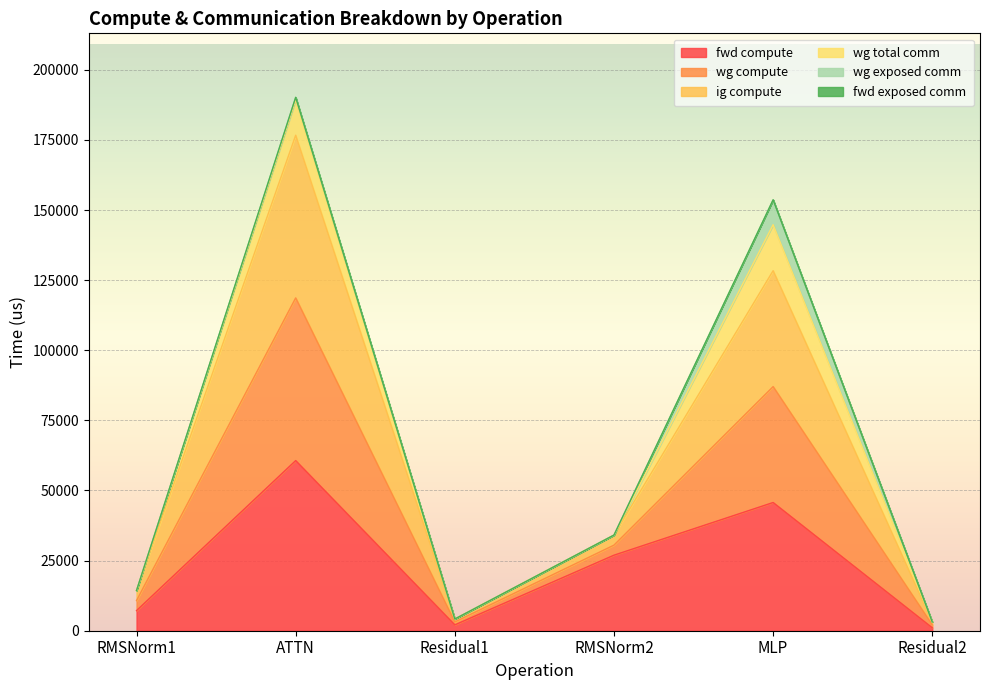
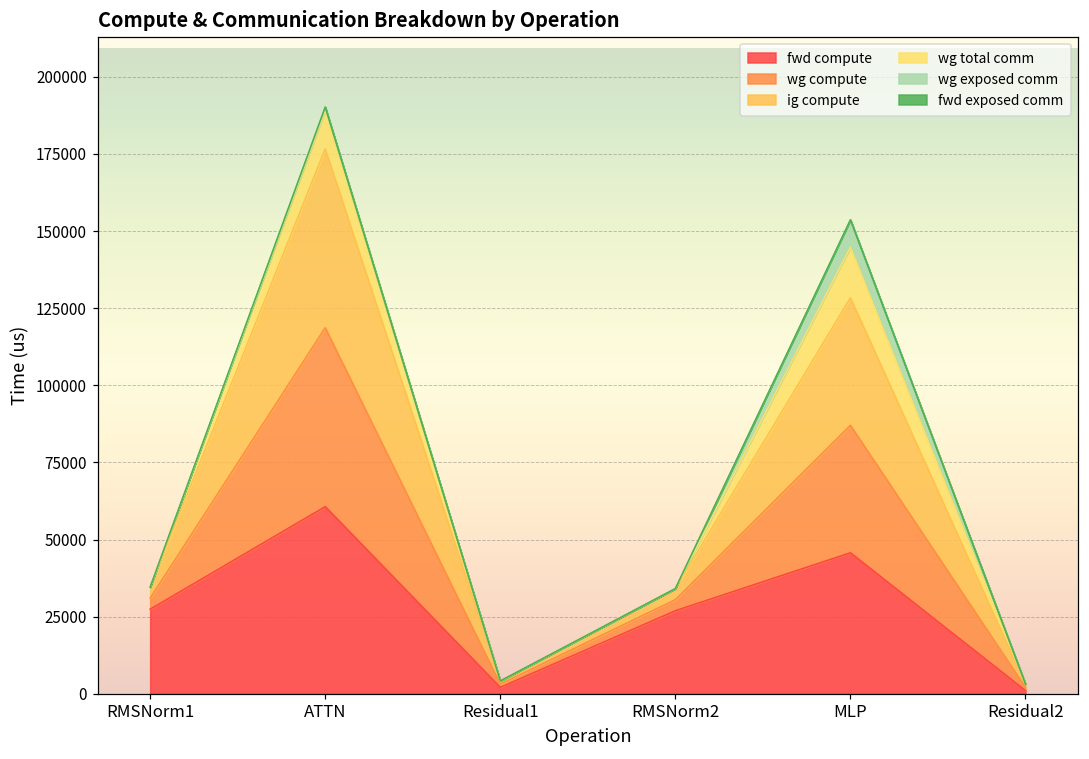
fwd compute, RMSNorm1: 7000 -> 27000
